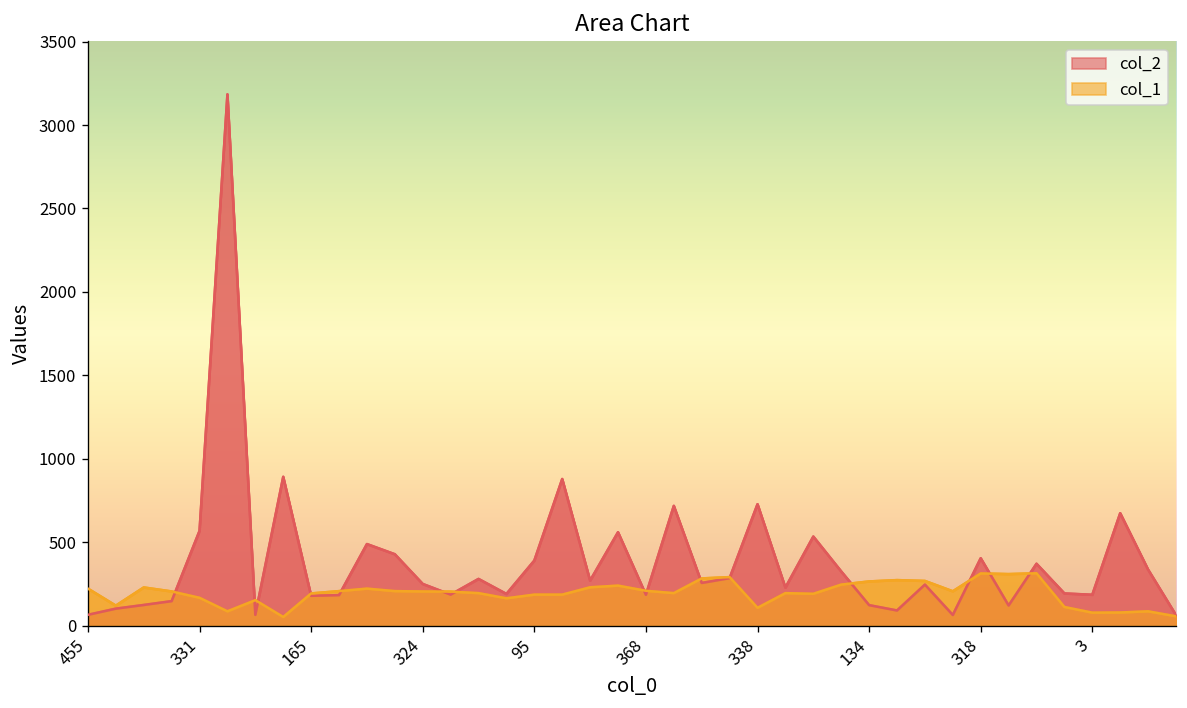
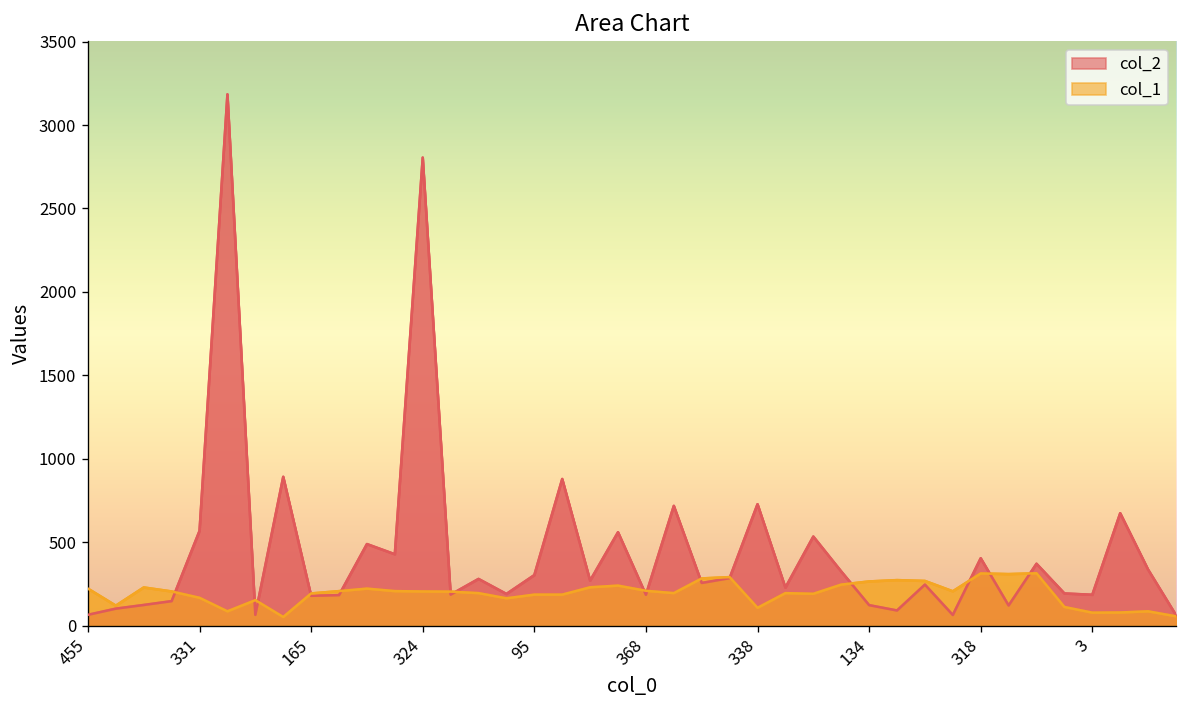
col_2, 324: 250 -> 2810
col_2, 95: 390 -> 300
